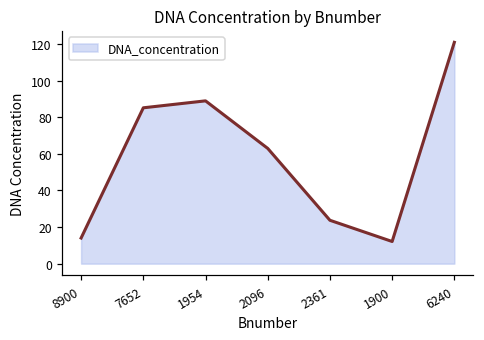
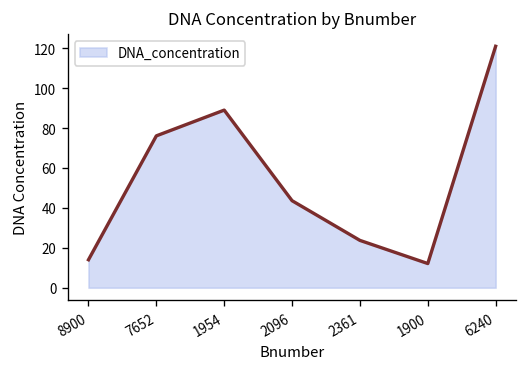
7652: 85 -> 76
2096: 63 -> 44
